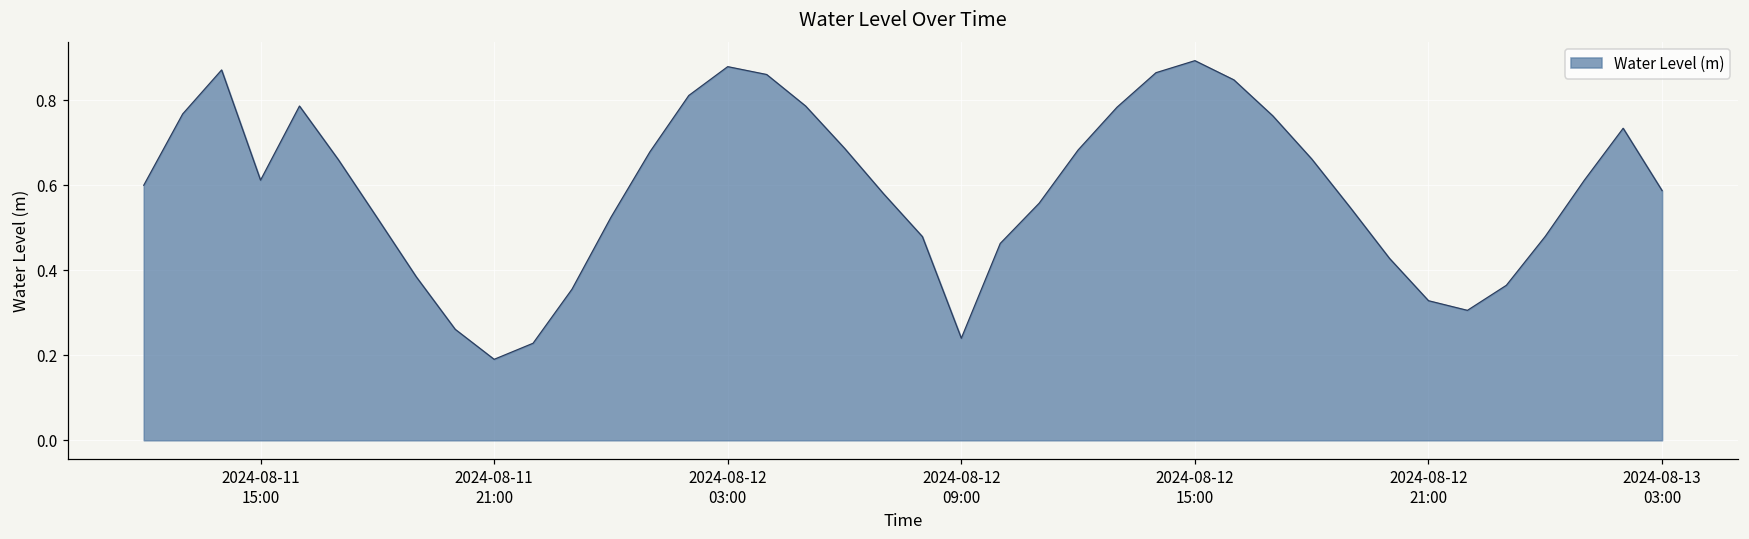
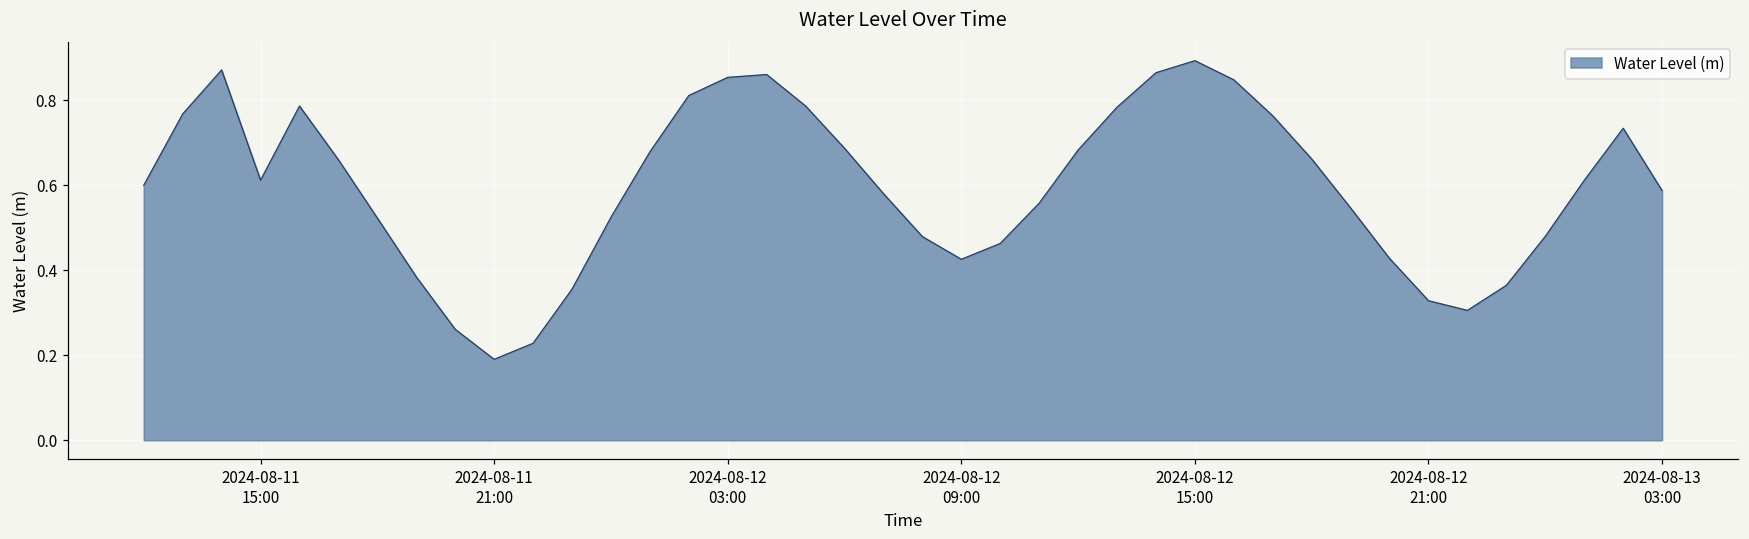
2024-08-12 03:00: 0.88 -> 0.85
2024-08-12 09:00: 0.24 -> 0.43
